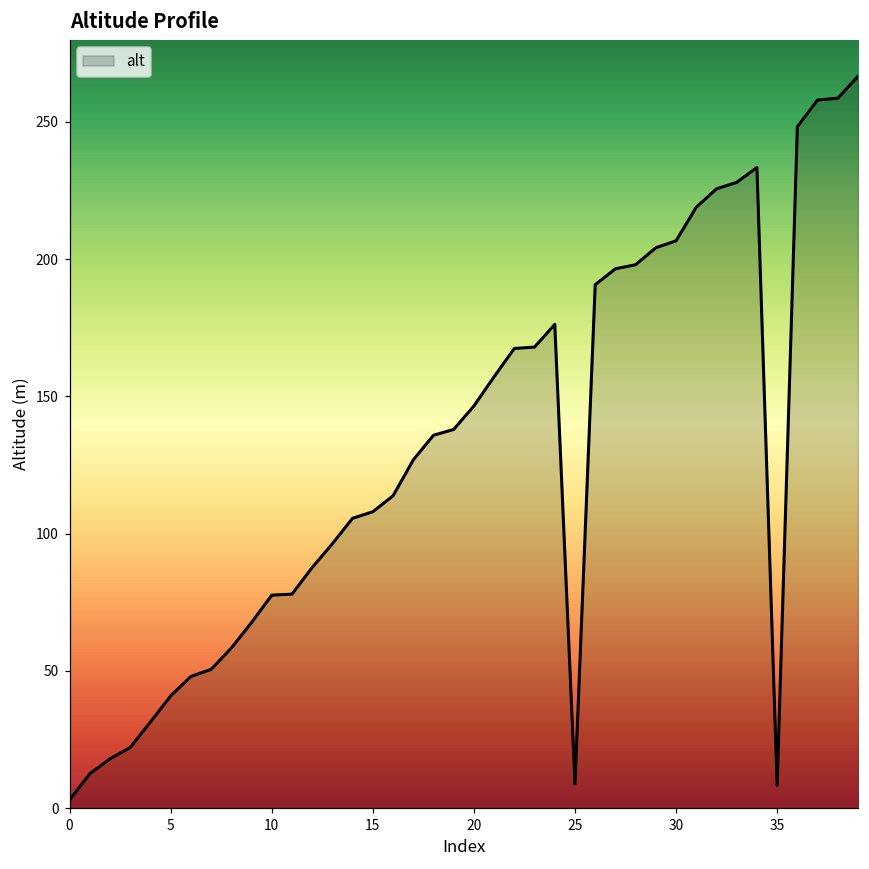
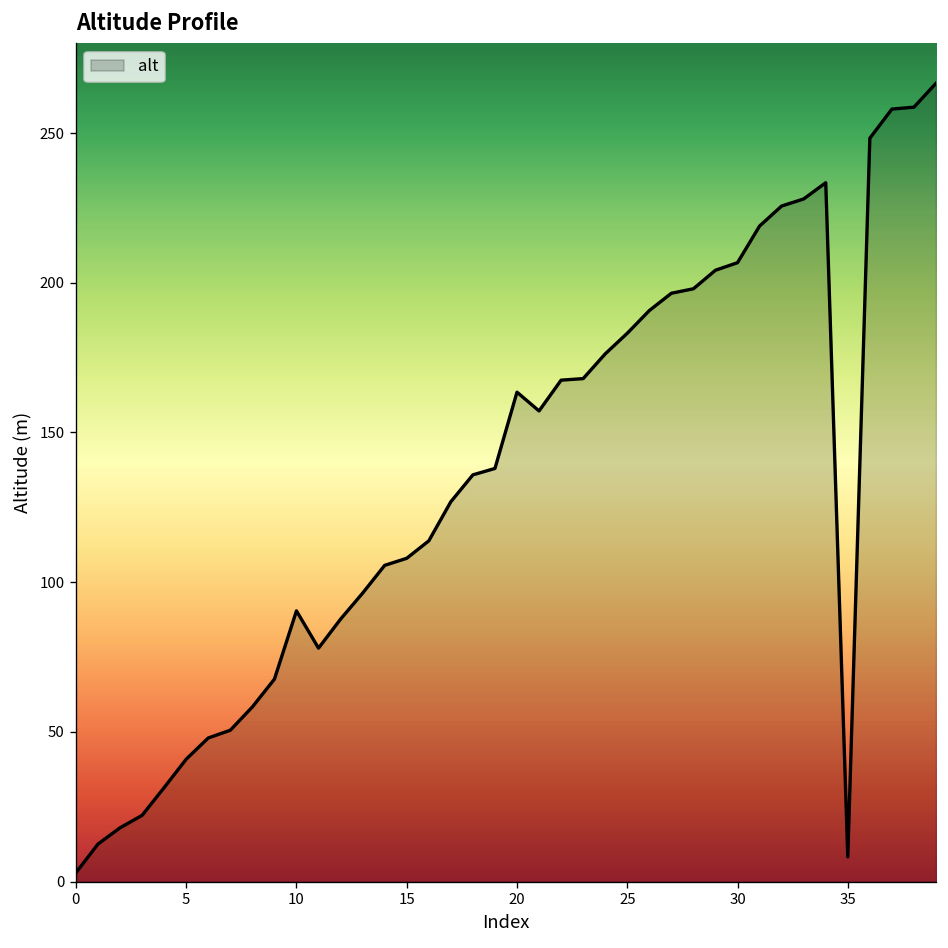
10: 78 -> 90
20: 147 -> 163
25: 9 -> 183
